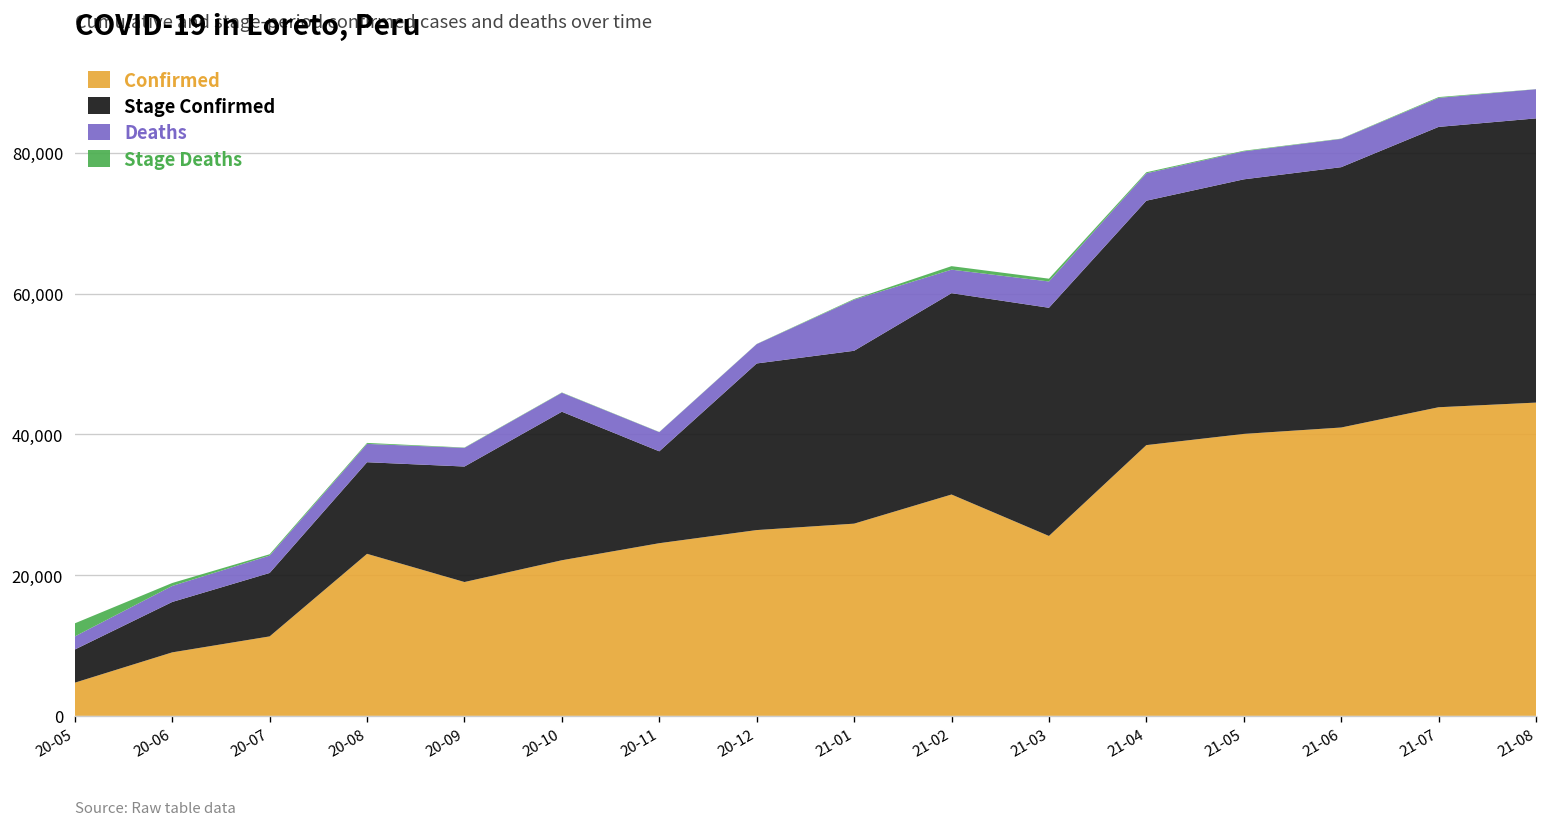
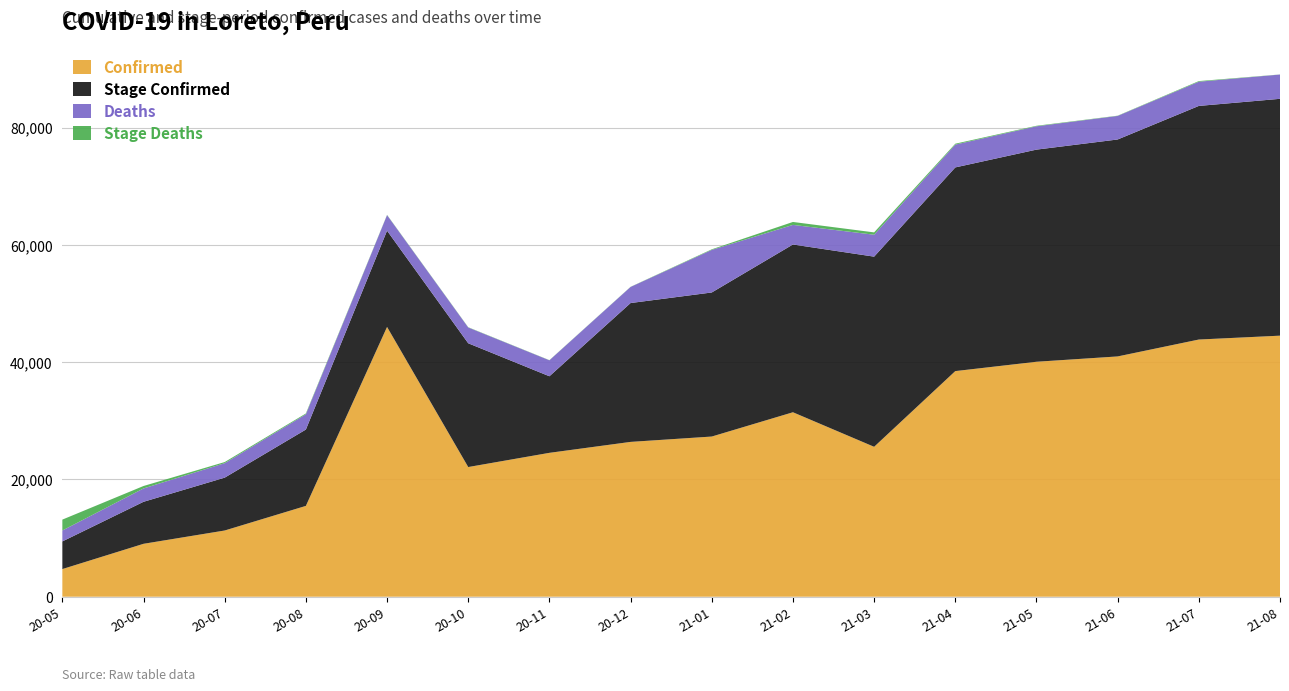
Confirmed, 20-08: 23,000 -> 15,000
Confirmed, 20-09: 19,000 -> 46,000
